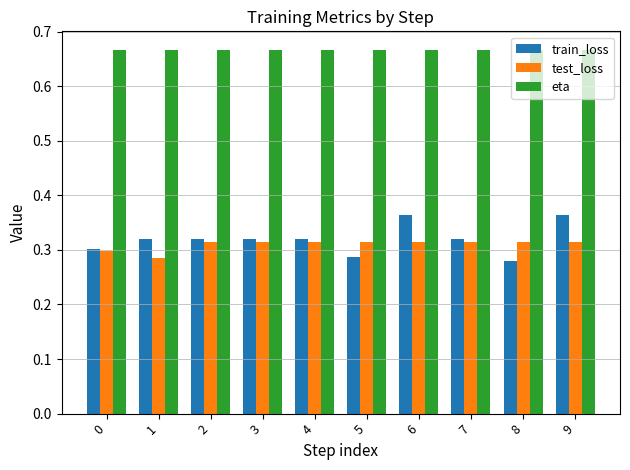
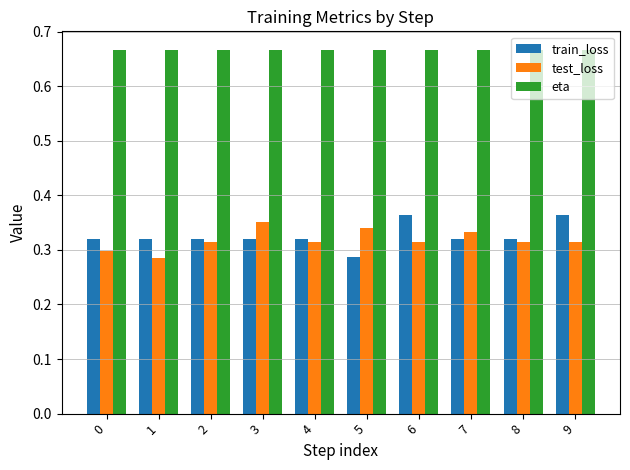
train_loss, 0: 0.30 -> 0.32
test_loss, 3: 0.31 -> 0.35
test_loss, 5: 0.31 -> 0.34
test_loss, 7: 0.31 -> 0.33
train_loss, 8: 0.28 -> 0.32
